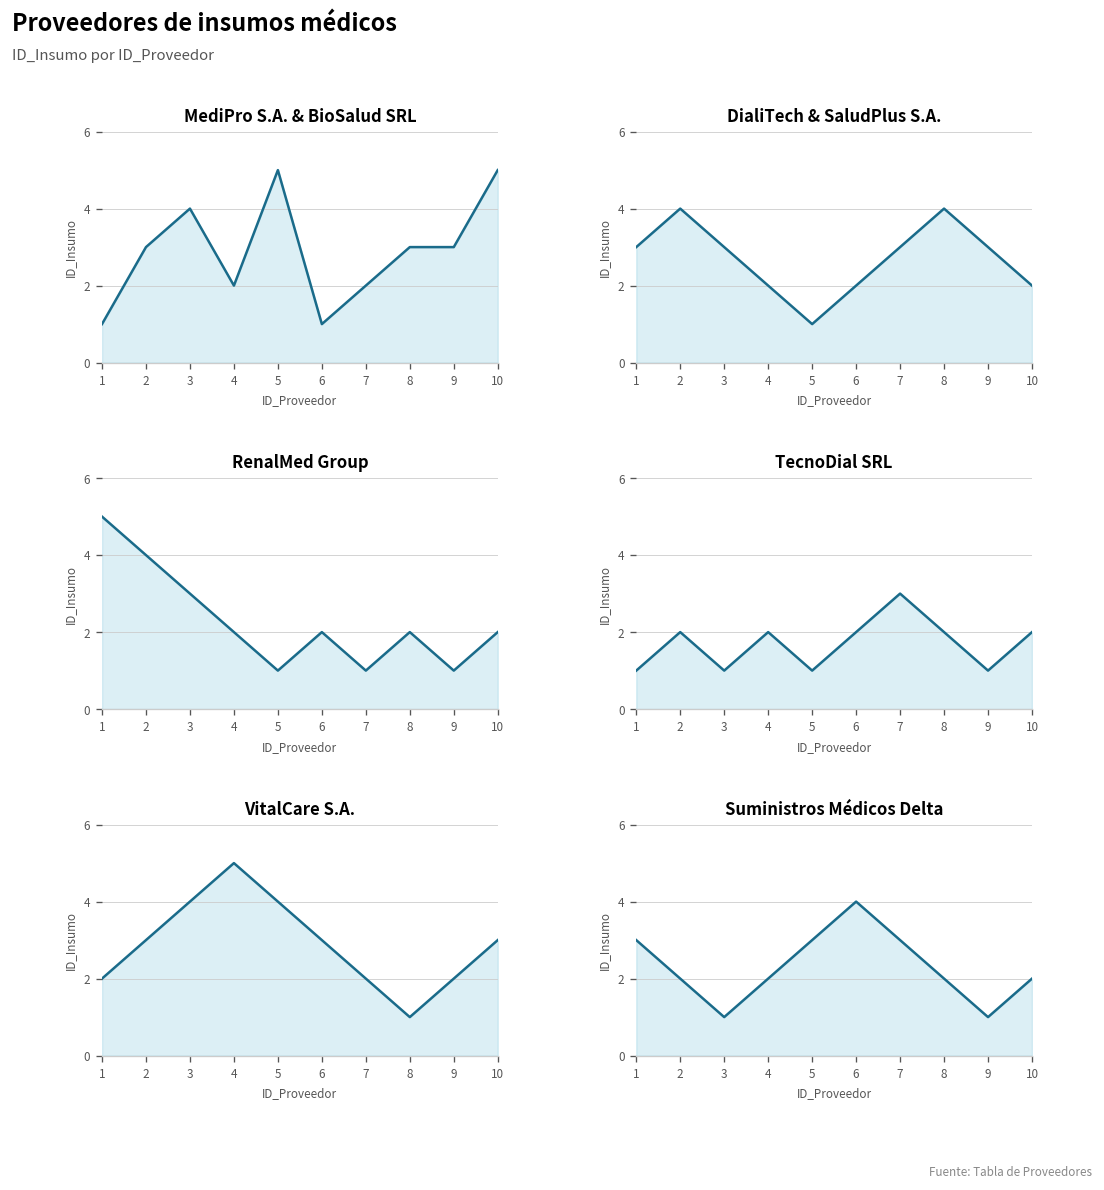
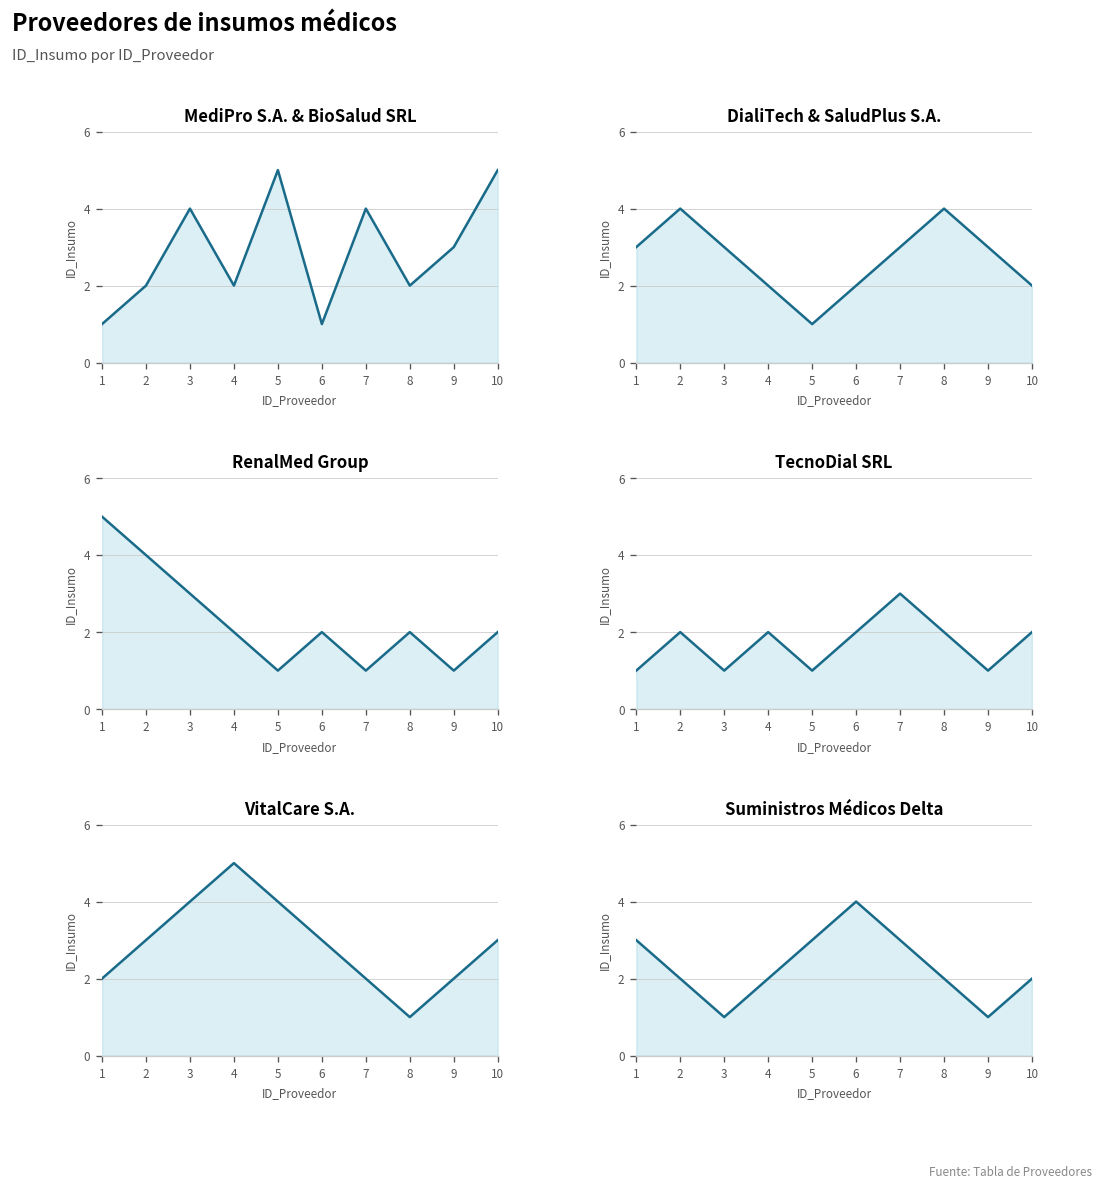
MediPro S.A. & BioSalud SRL, 2: 3 -> 2
MediPro S.A. & BioSalud SRL, 7: 2 -> 4
MediPro S.A. & BioSalud SRL, 8: 3 -> 2
